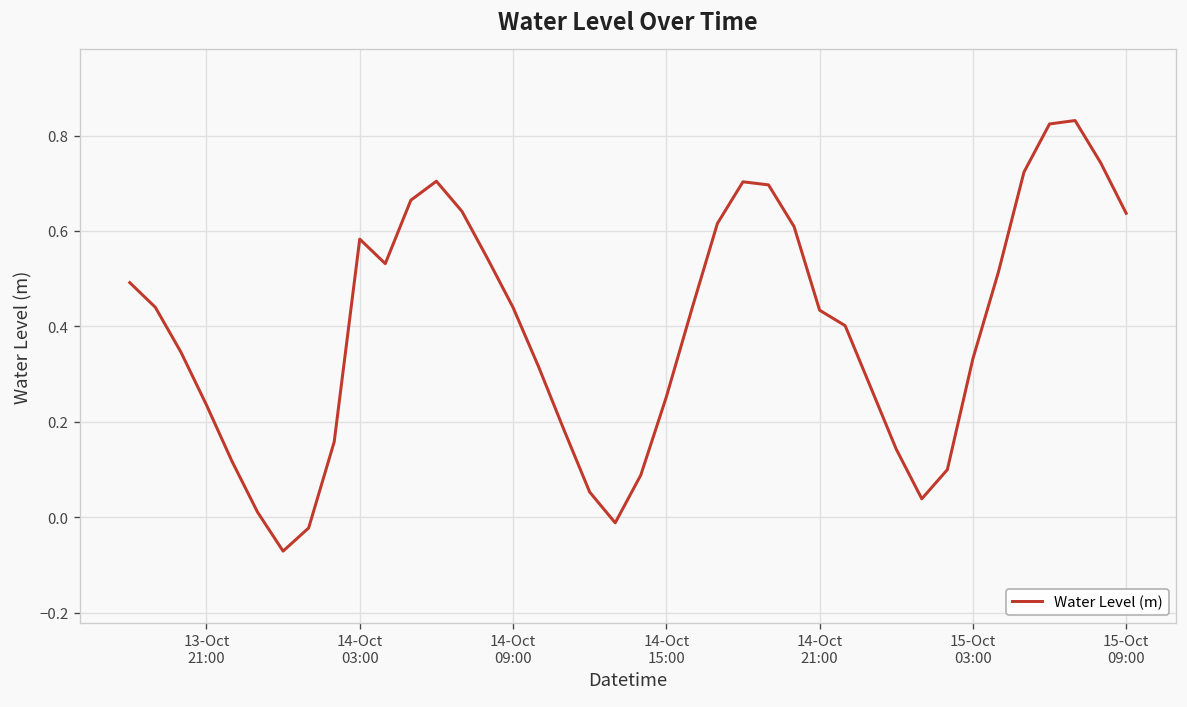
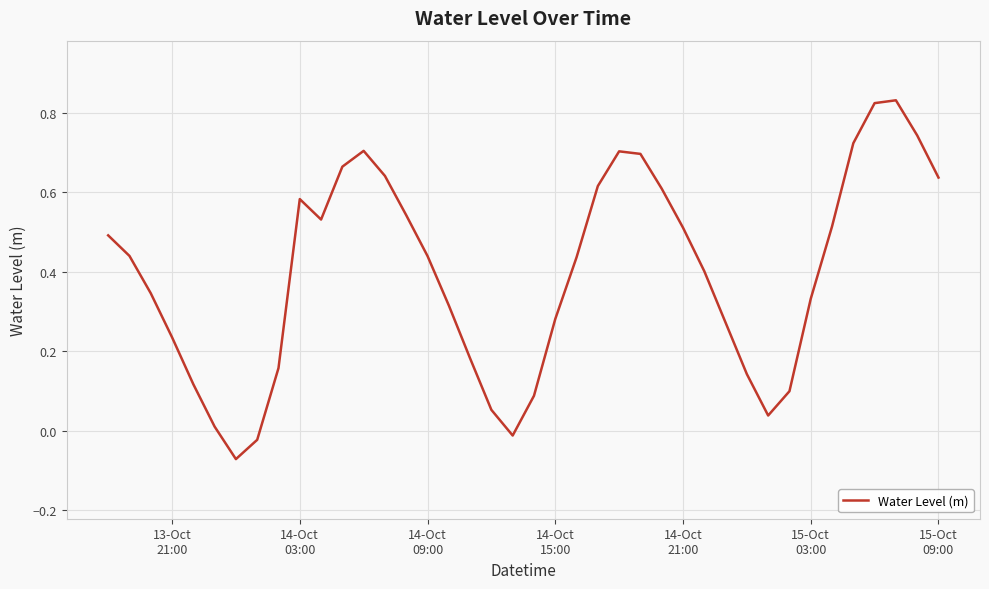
14-Oct 15:00: 0.25 -> 0.28
14-Oct 21:00: 0.43 -> 0.51
